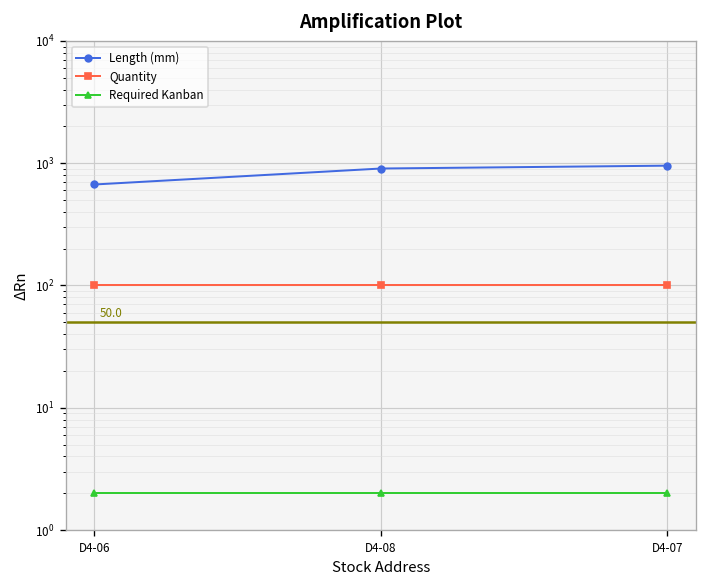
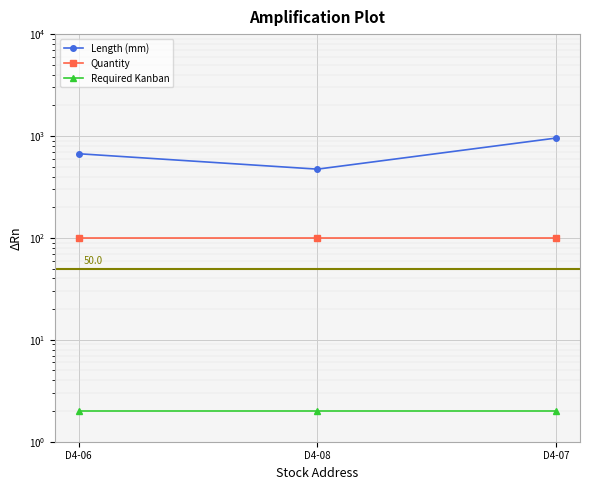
Length (mm), D4-08: 900 -> 500
